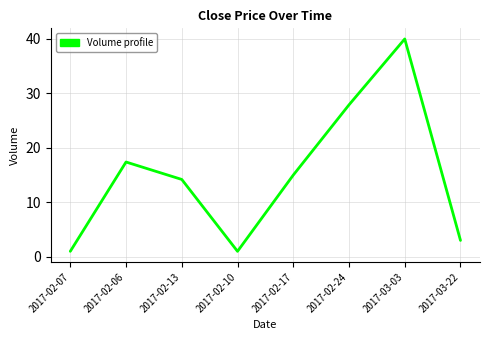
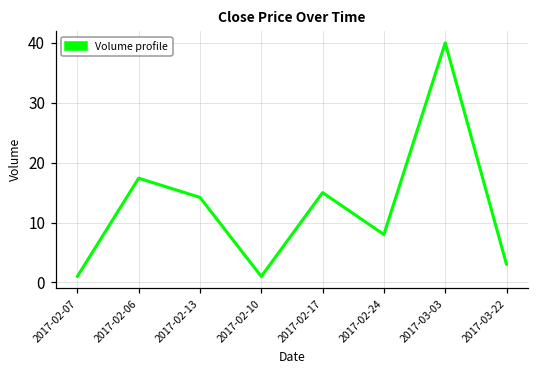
2017-02-24: 28 -> 8
